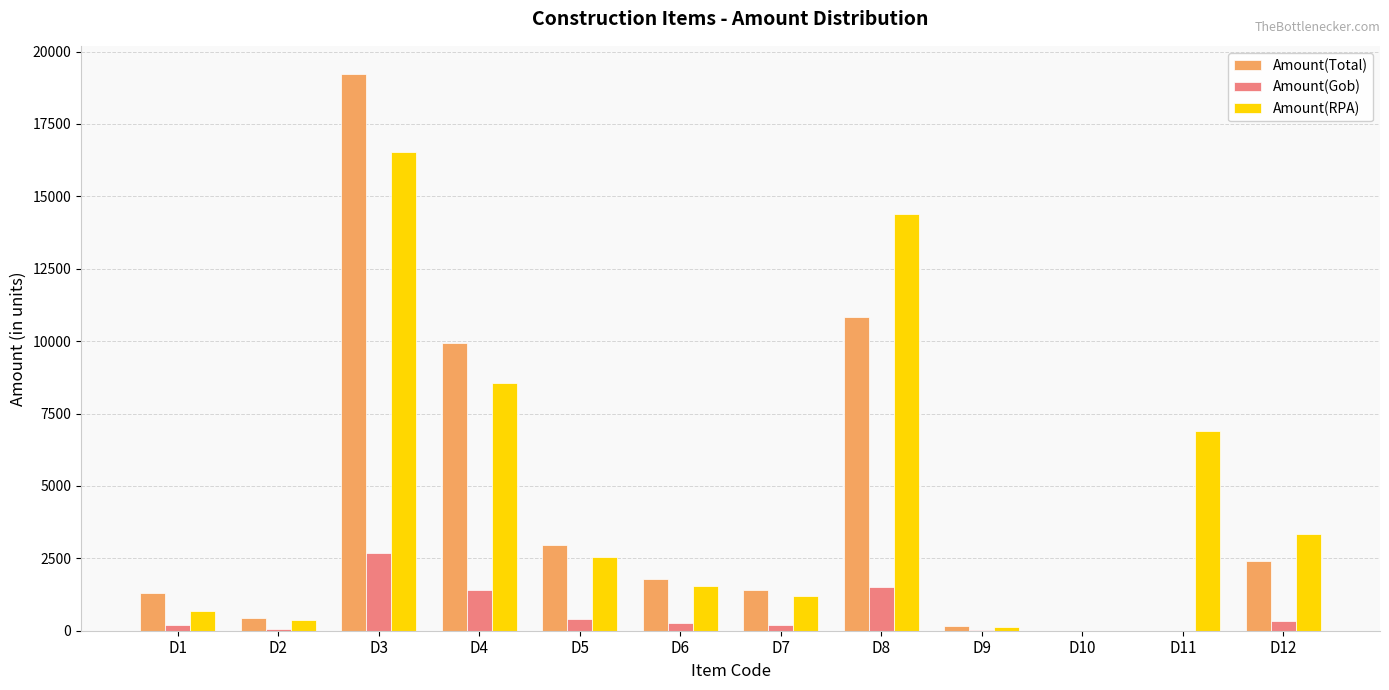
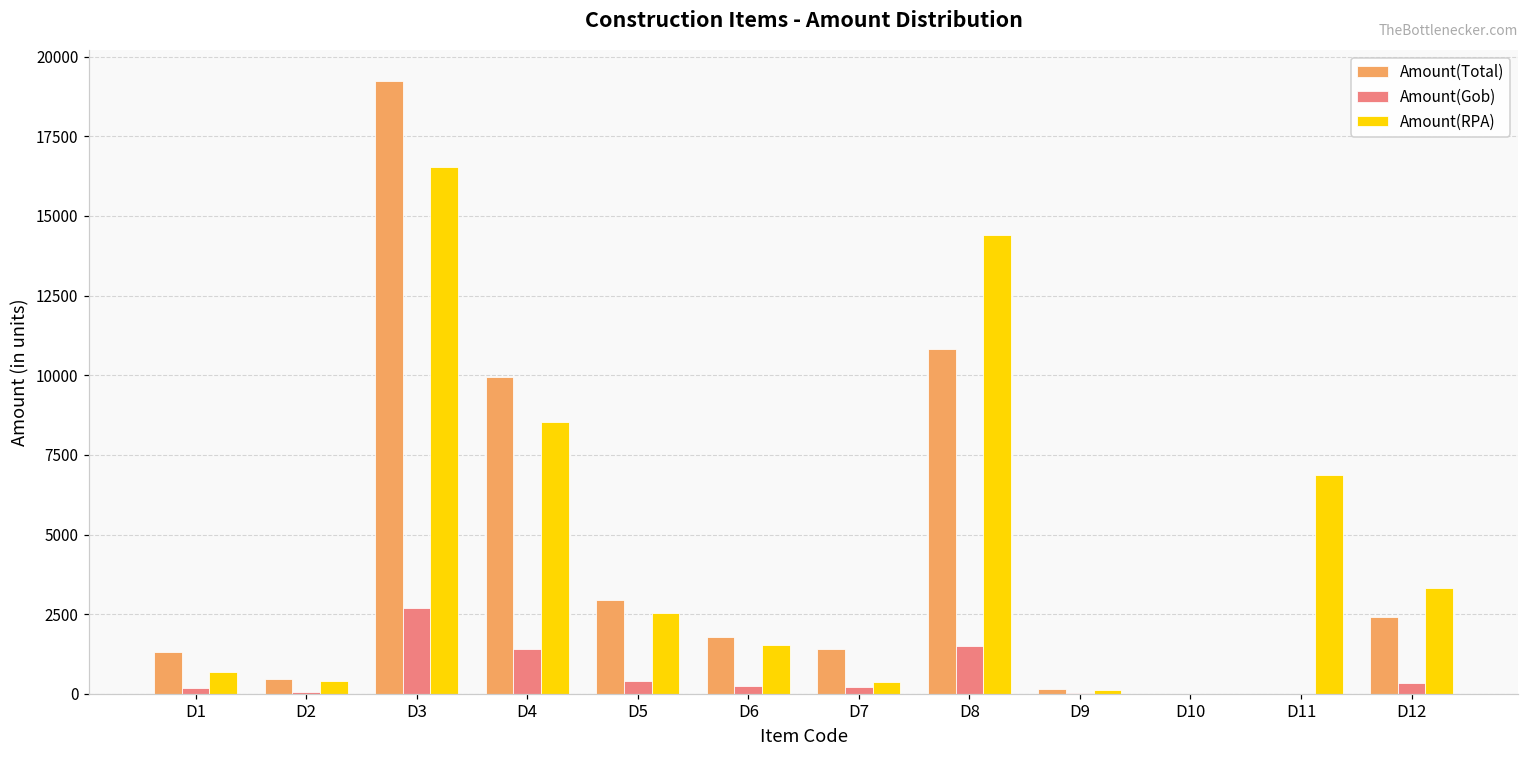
Amount(RPA), D7: 1200 -> 400
